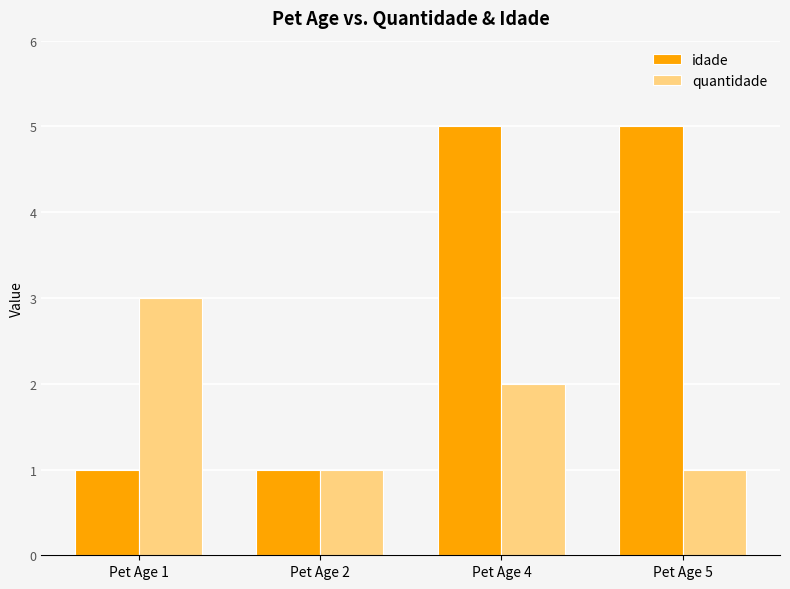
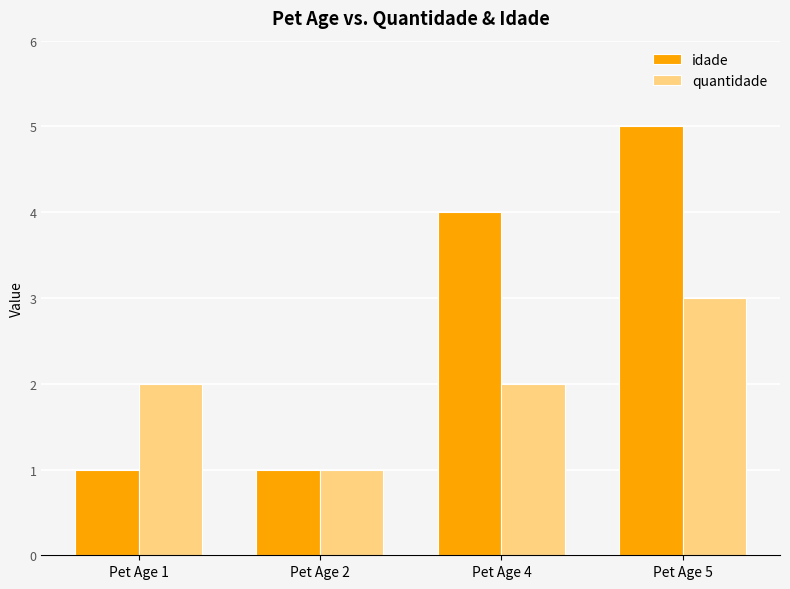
quantidade, Pet Age 1: 3 -> 2
idade, Pet Age 4: 5 -> 4
quantidade, Pet Age 5: 1 -> 3
